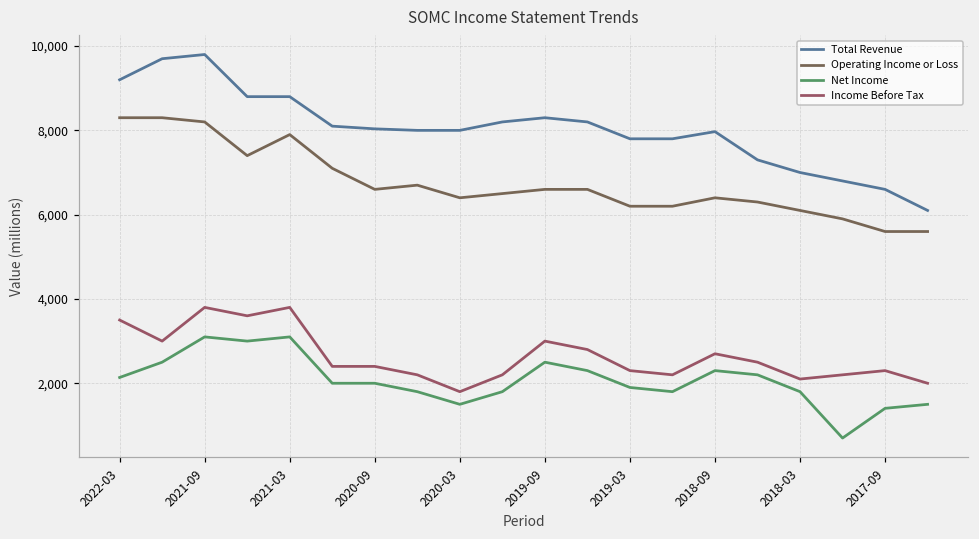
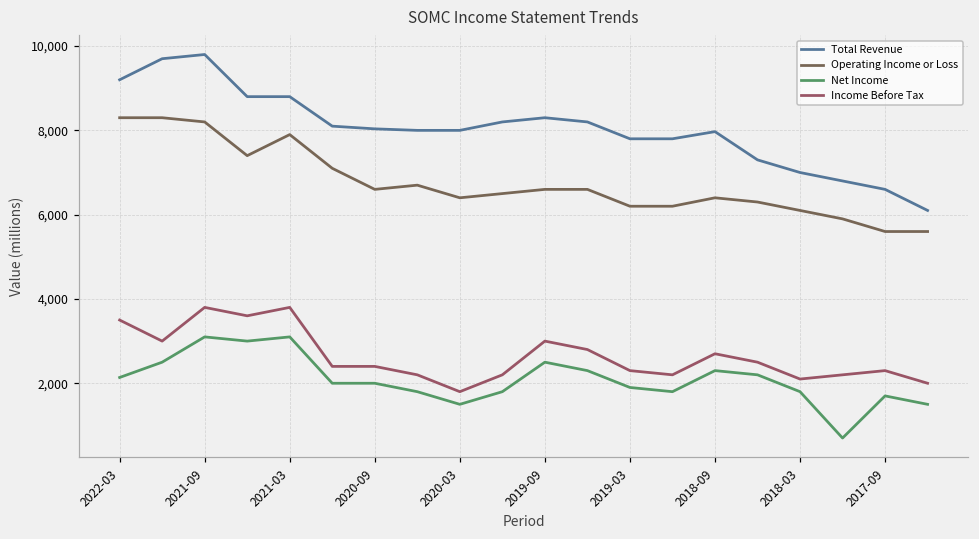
Net Income, 2017-09: 1,400 -> 1,700
